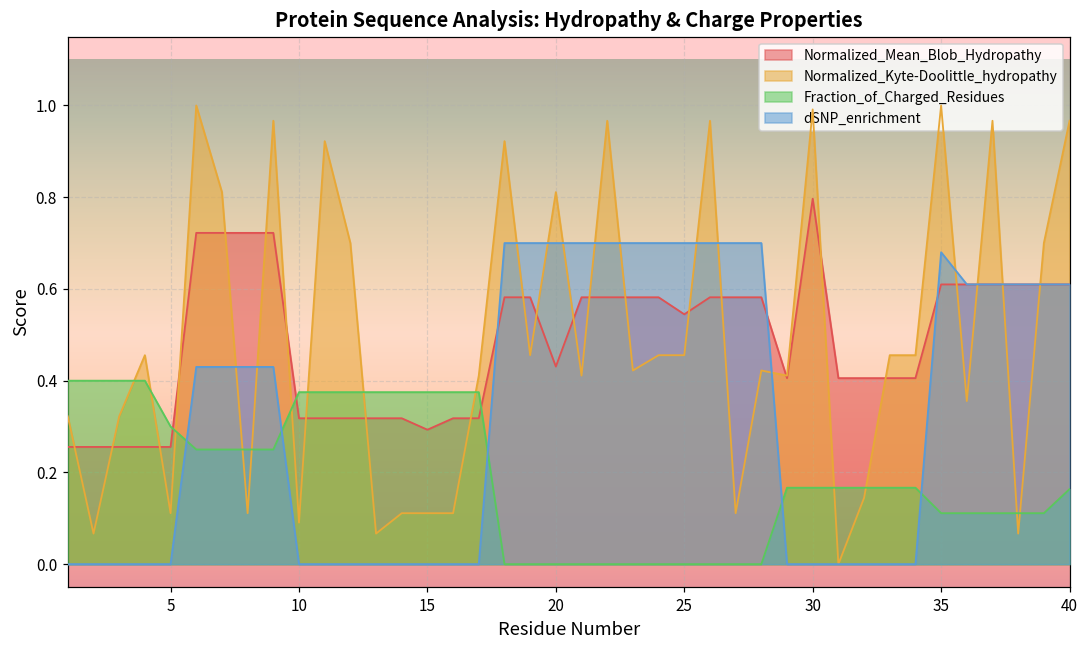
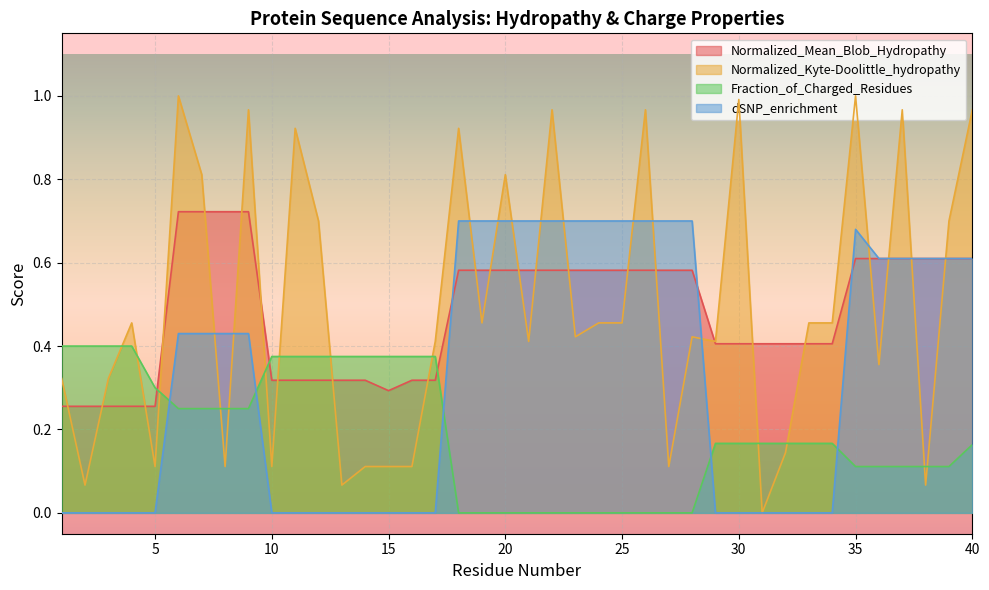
Normalized_Kyte-Doolittle_hydropathy, 10: 0.09 -> 0.11
Normalized_Mean_Blob_Hydropathy, 20: 0.43 -> 0.58
Normalized_Mean_Blob_Hydropathy, 25: 0.54 -> 0.58
Normalized_Mean_Blob_Hydropathy, 30: 0.80 -> 0.41
